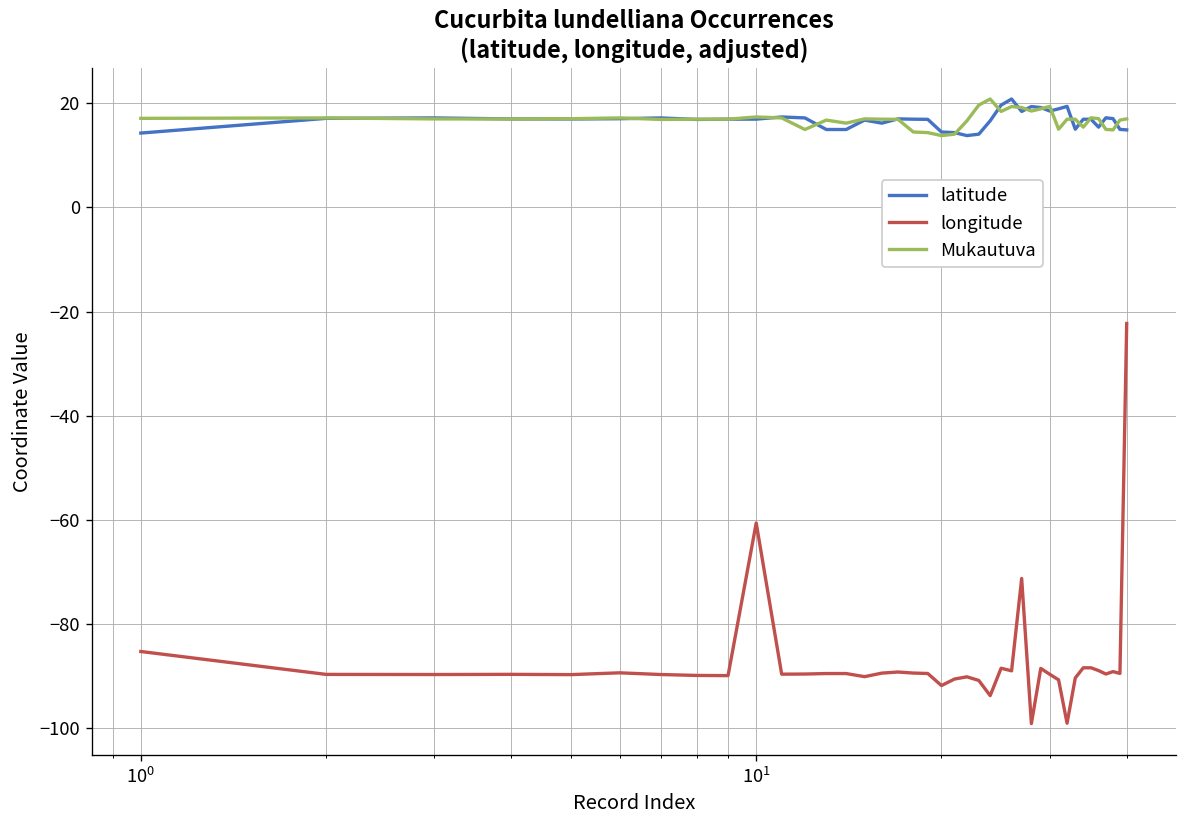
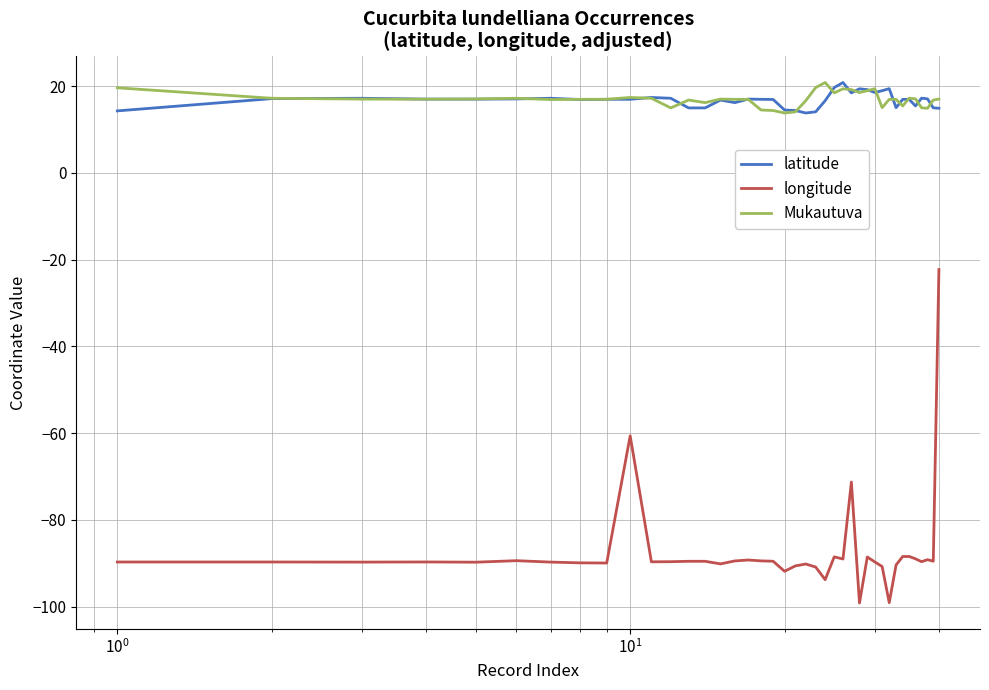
longitude, 10^0: -85 -> -90
Mukautuva, 10^0: 17 -> 20
